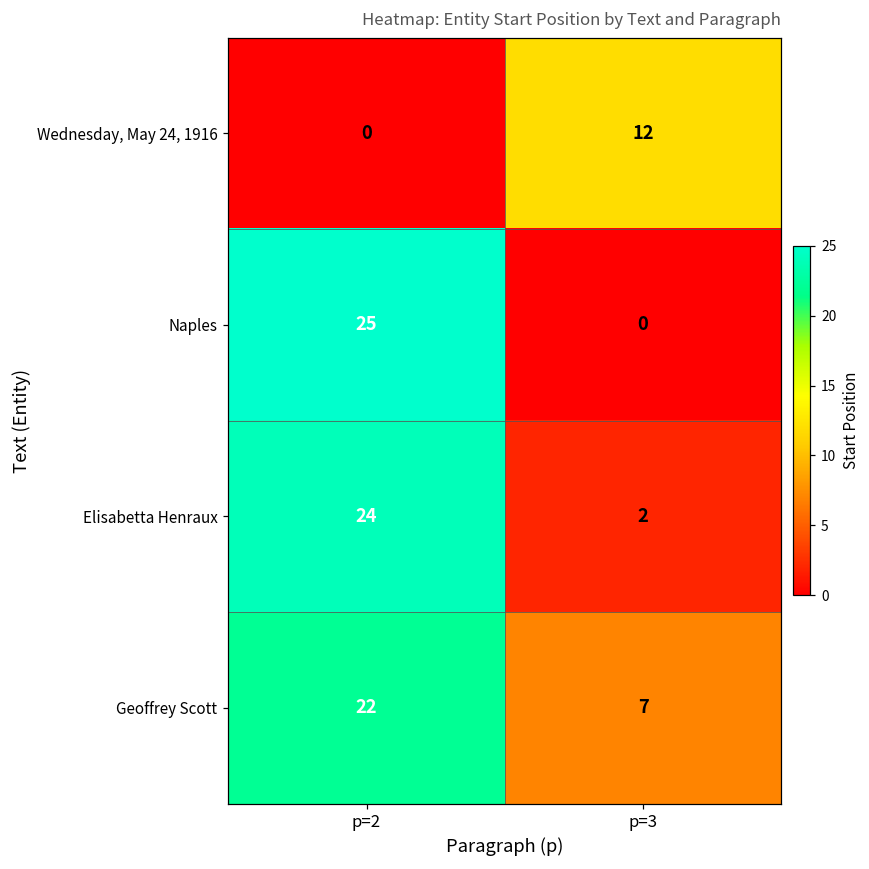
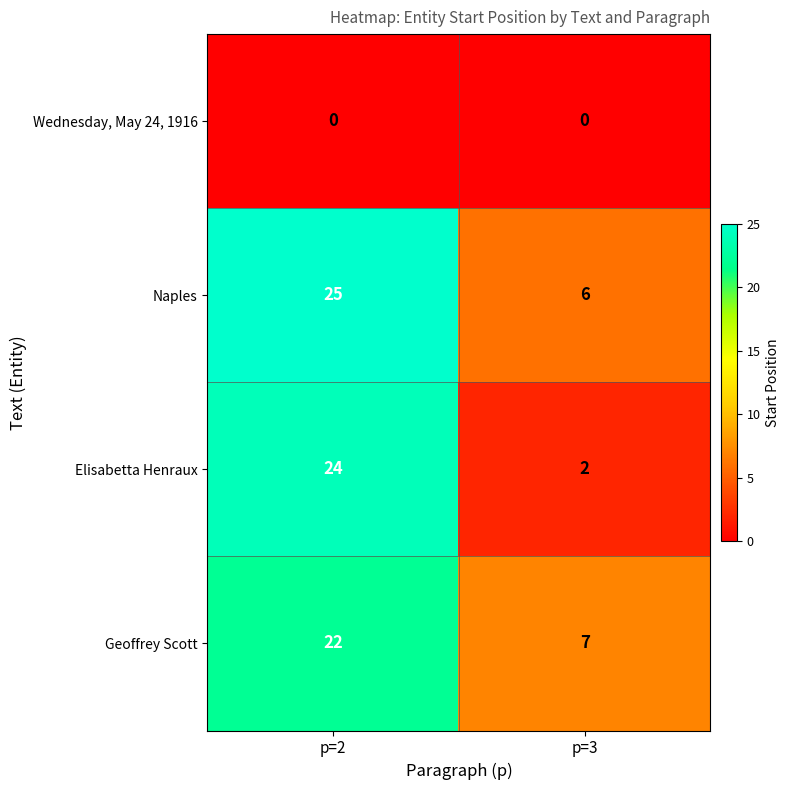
Wednesday, May 24, 1916, p=3: 12 -> 0
Naples, p=3: 0 -> 6
